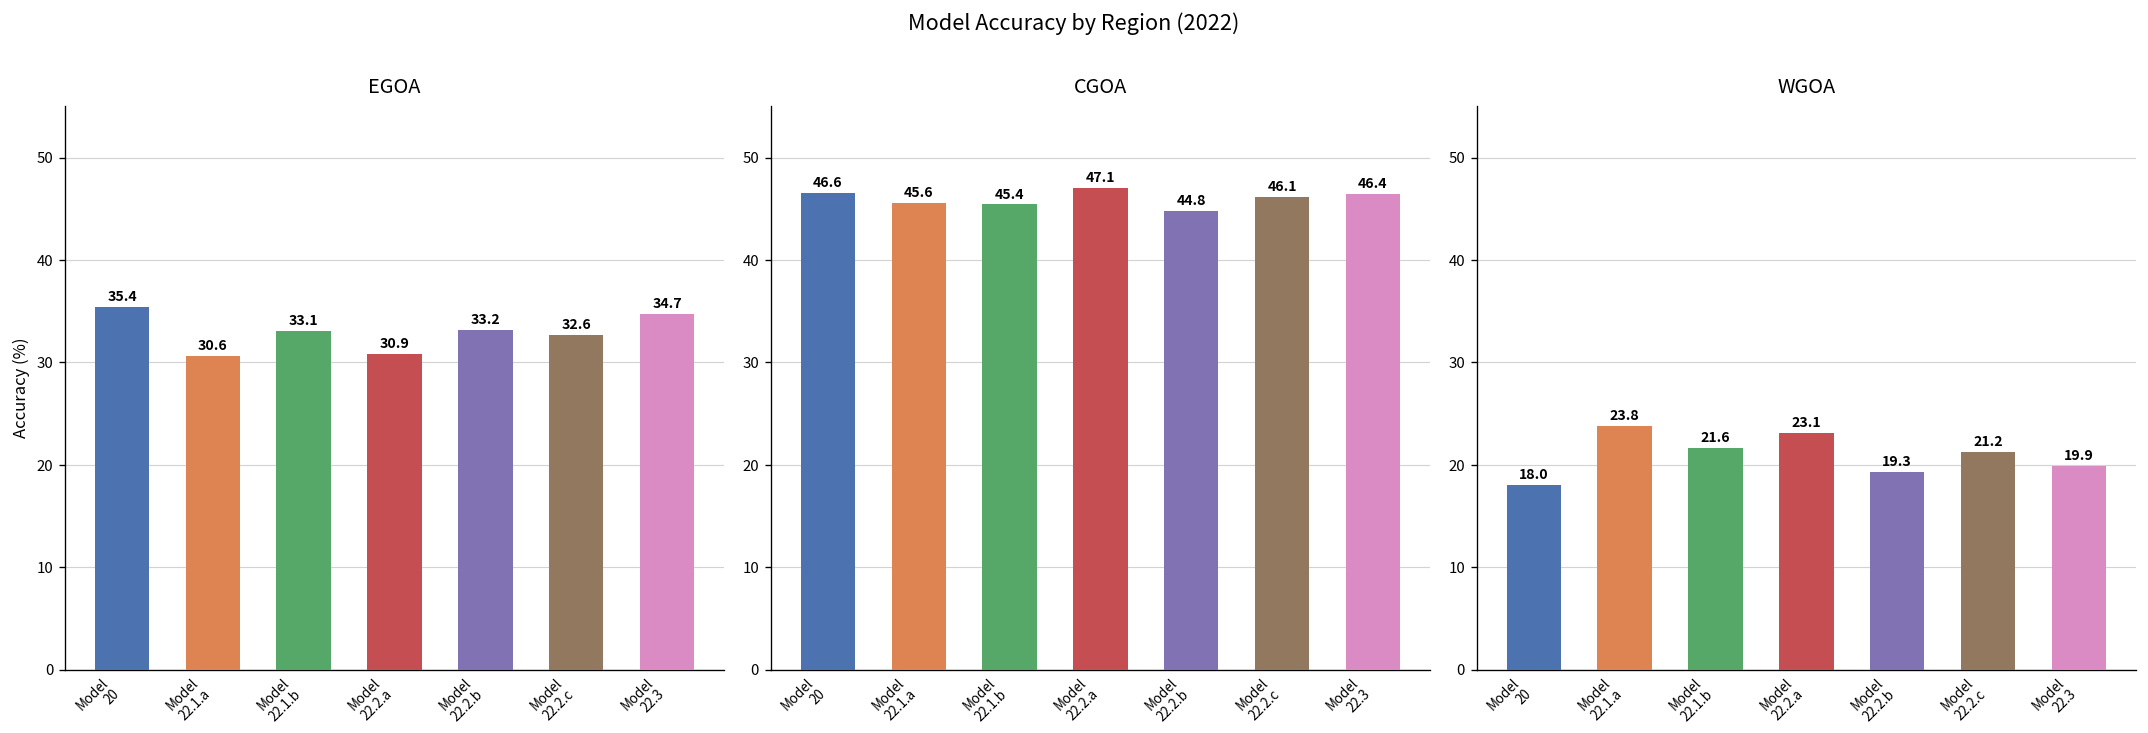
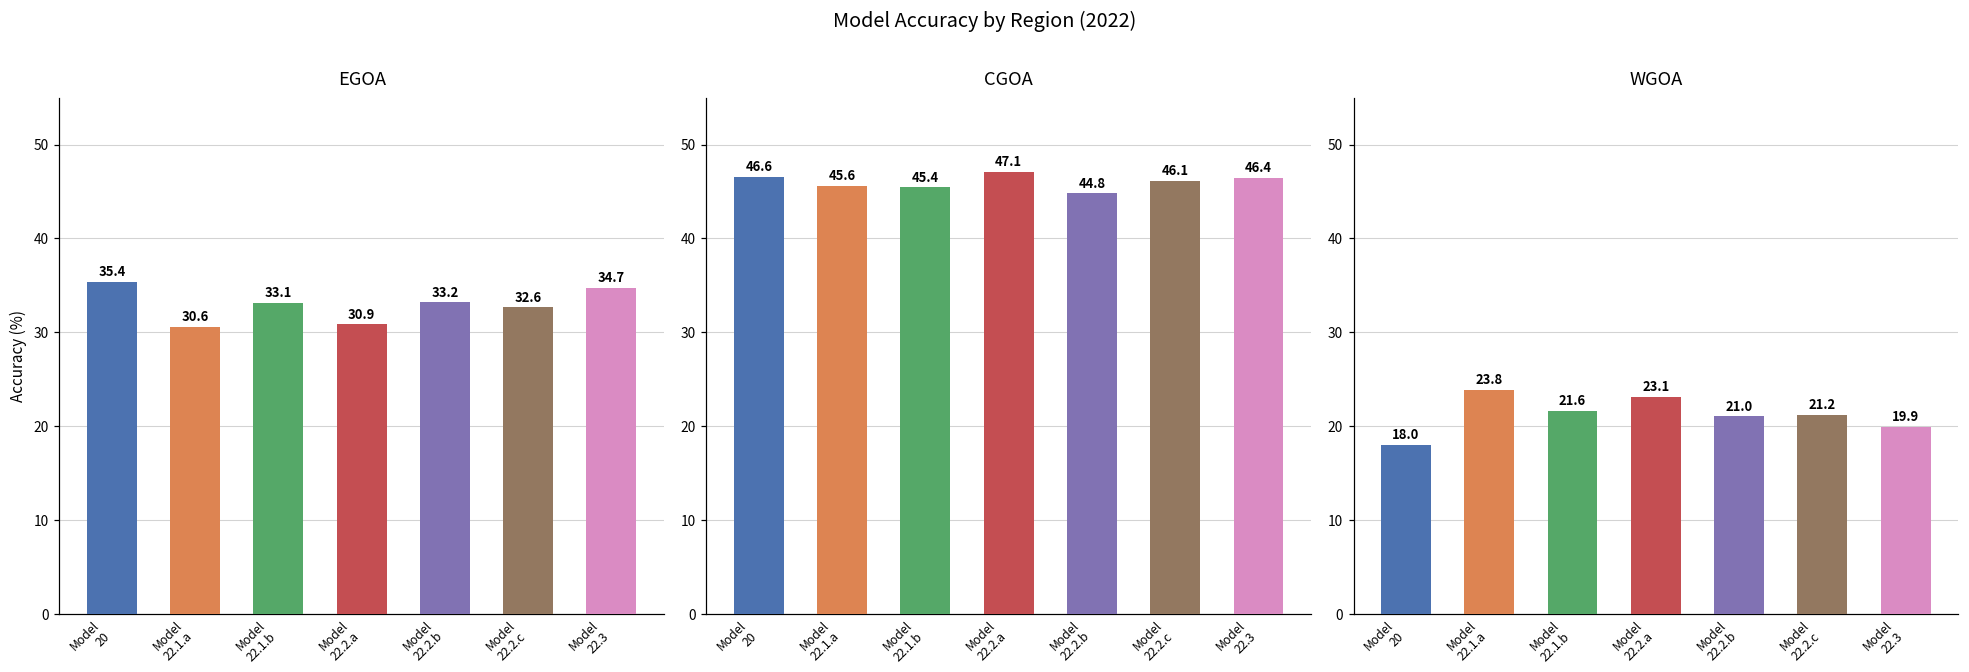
WGOA, Model 22.2.b: 19.3 -> 21.0
